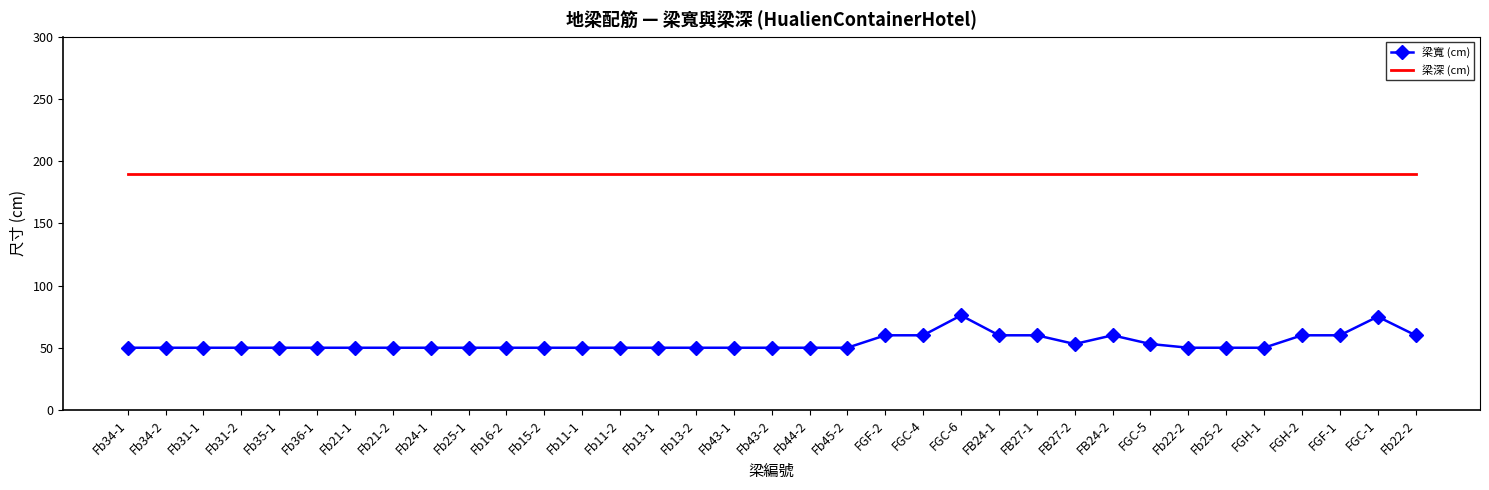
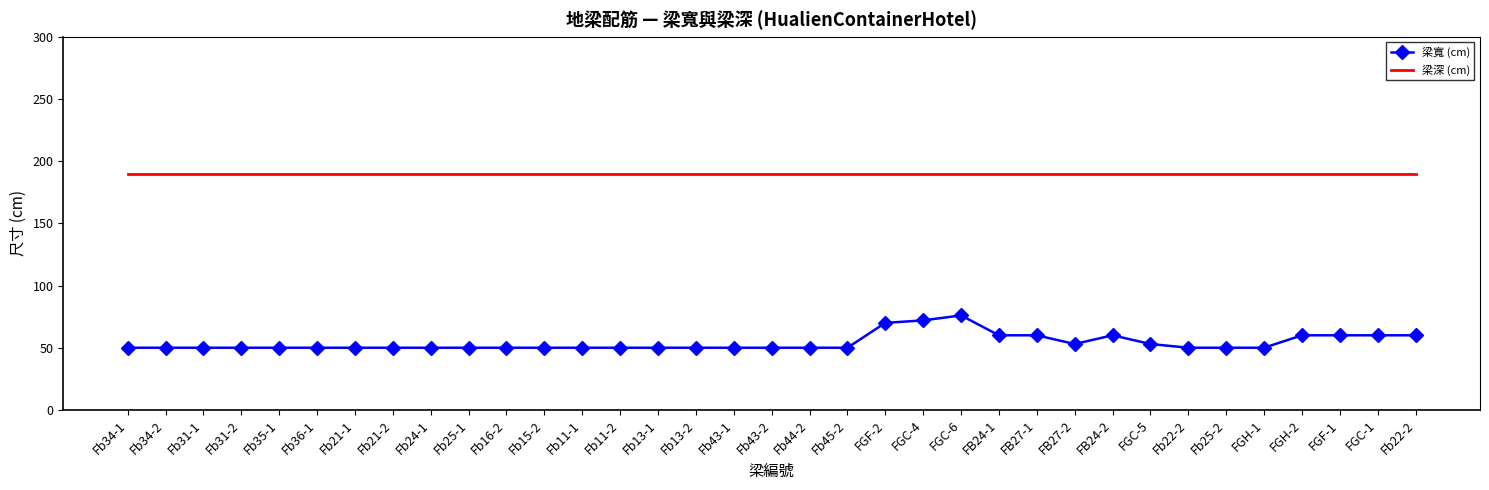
梁寬 (cm), FGF-2: 60 -> 70
梁寬 (cm), FGC-4: 60 -> 72
梁寬 (cm), FGC-1: 75 -> 60
